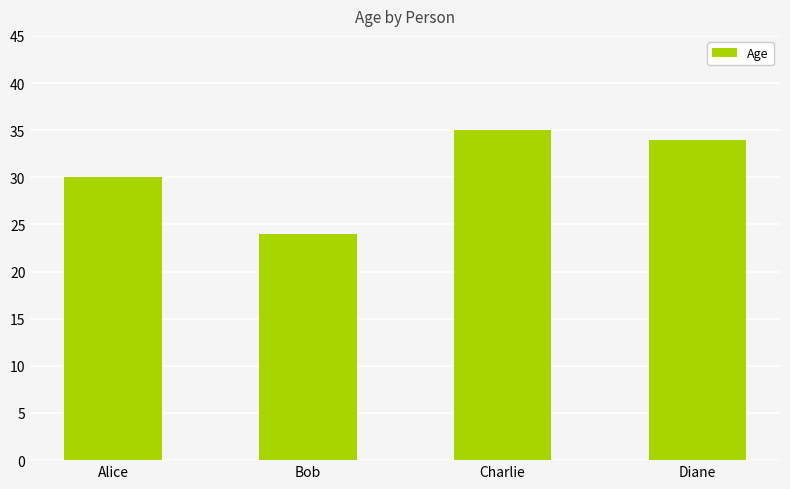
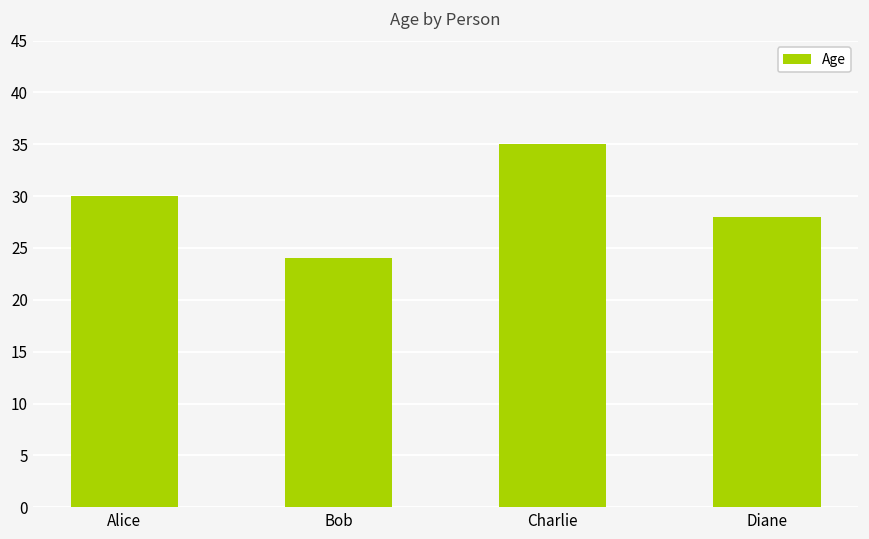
Diane: 34 -> 28
